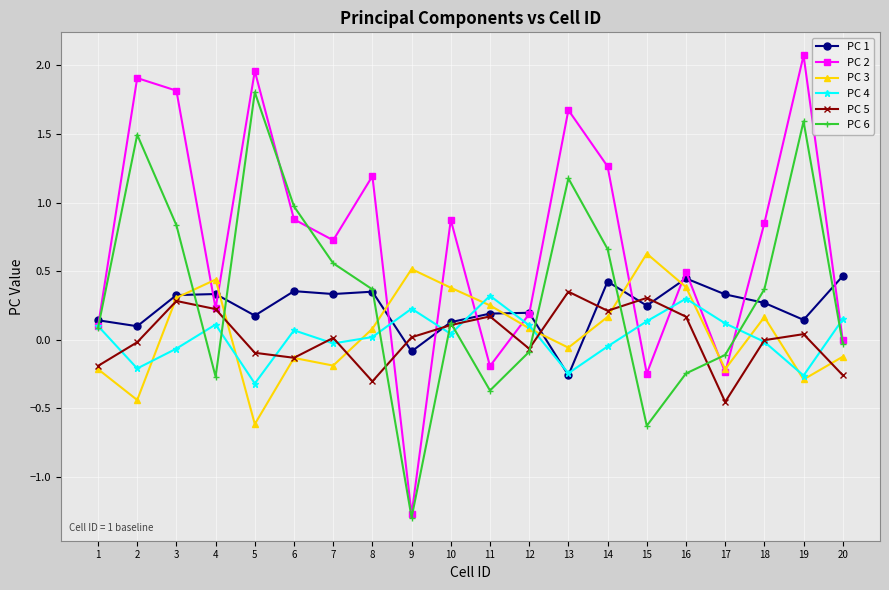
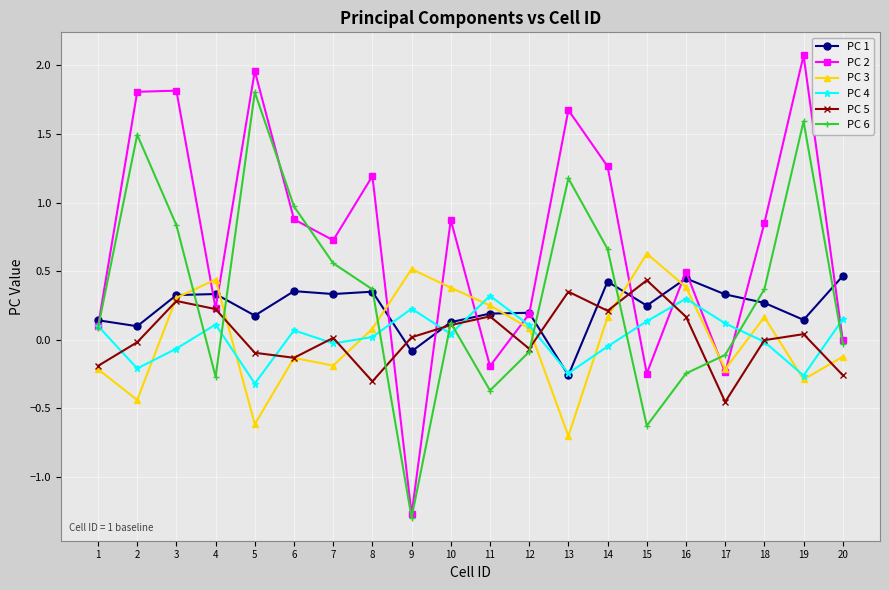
PC 2, 2: 1.91 -> 1.81
PC 3, 13: -0.06 -> -0.70
PC 5, 15: 0.30 -> 0.43
